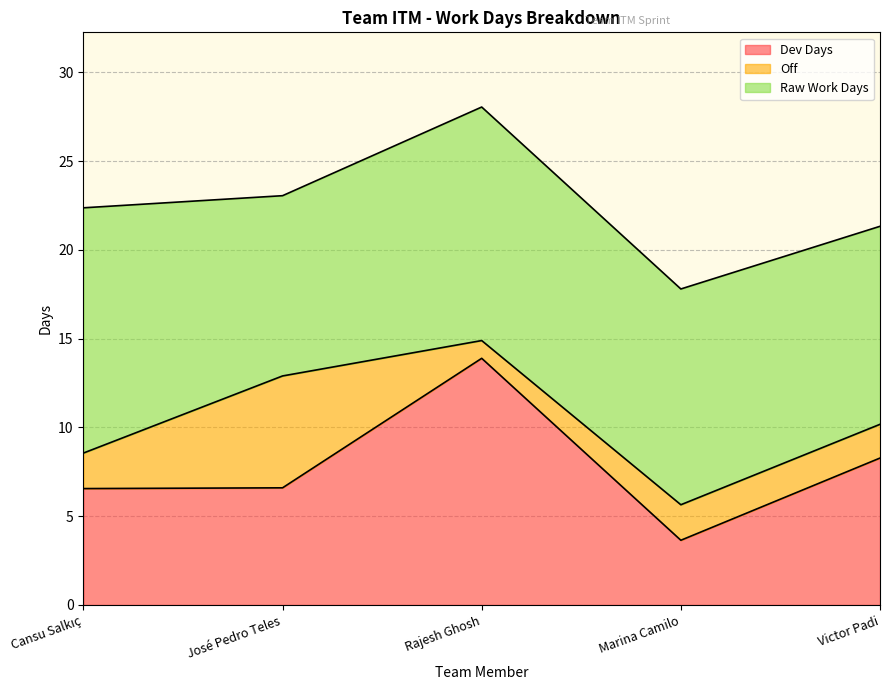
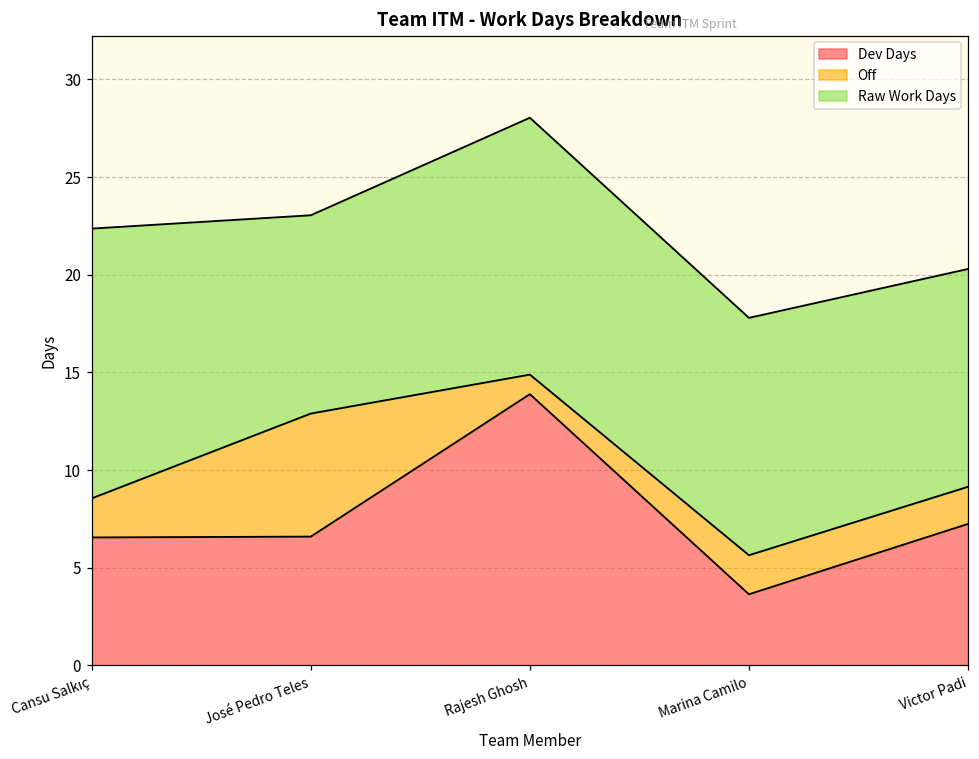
Dev Days, Victor Padi: 8.3 -> 7.2
